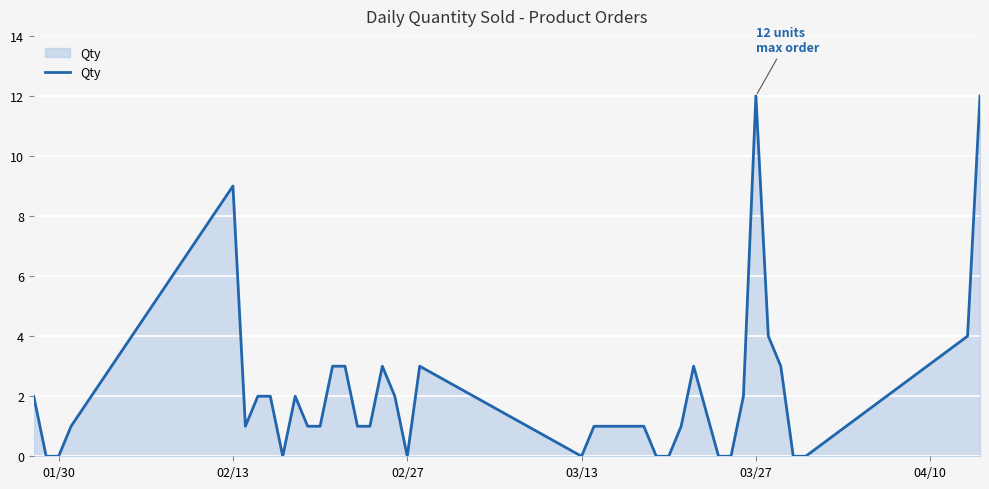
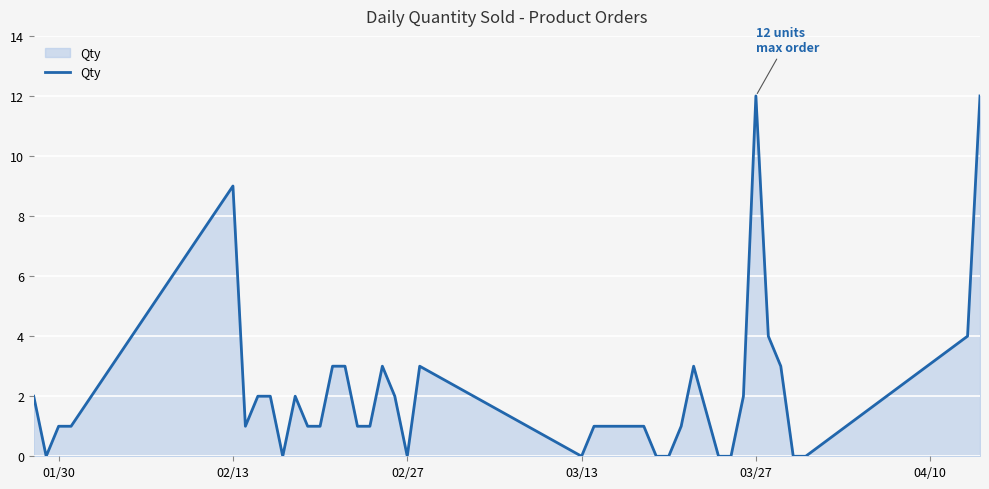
01/30: 0 -> 1
